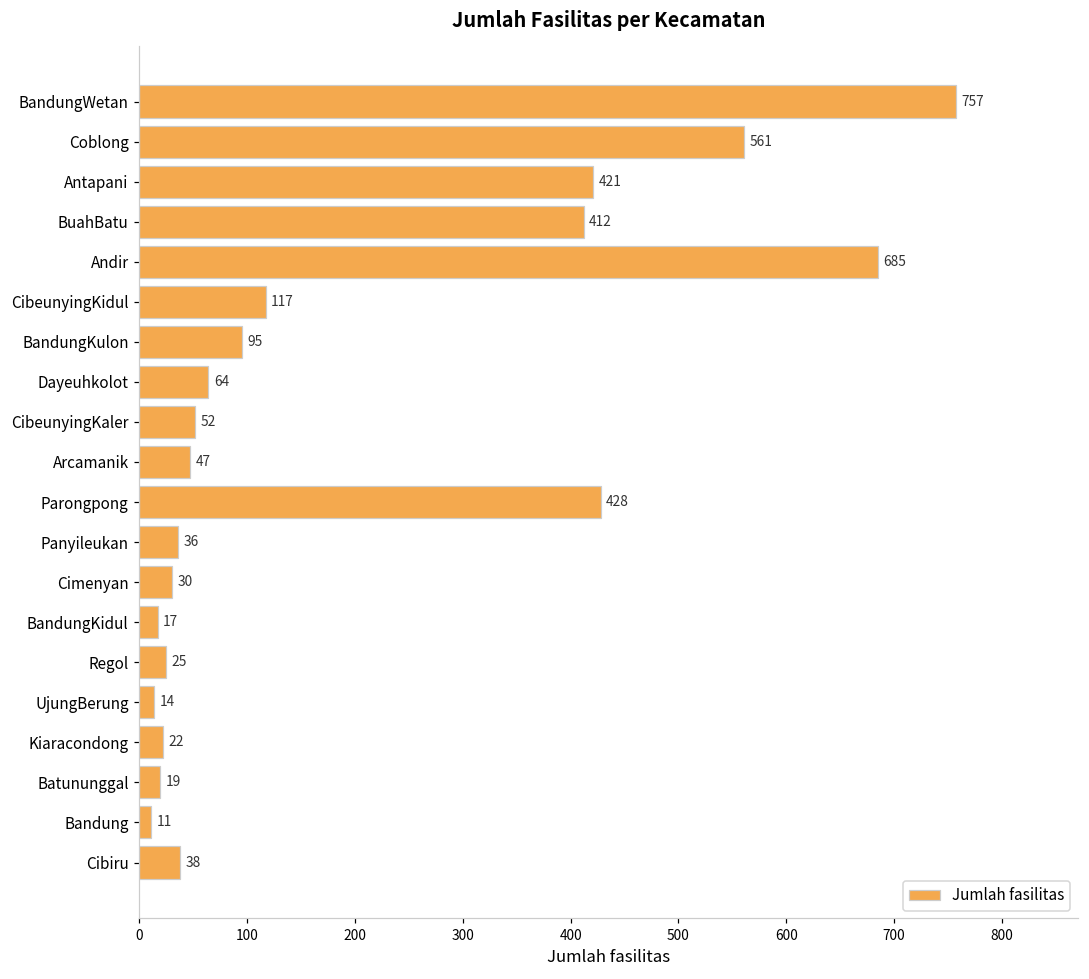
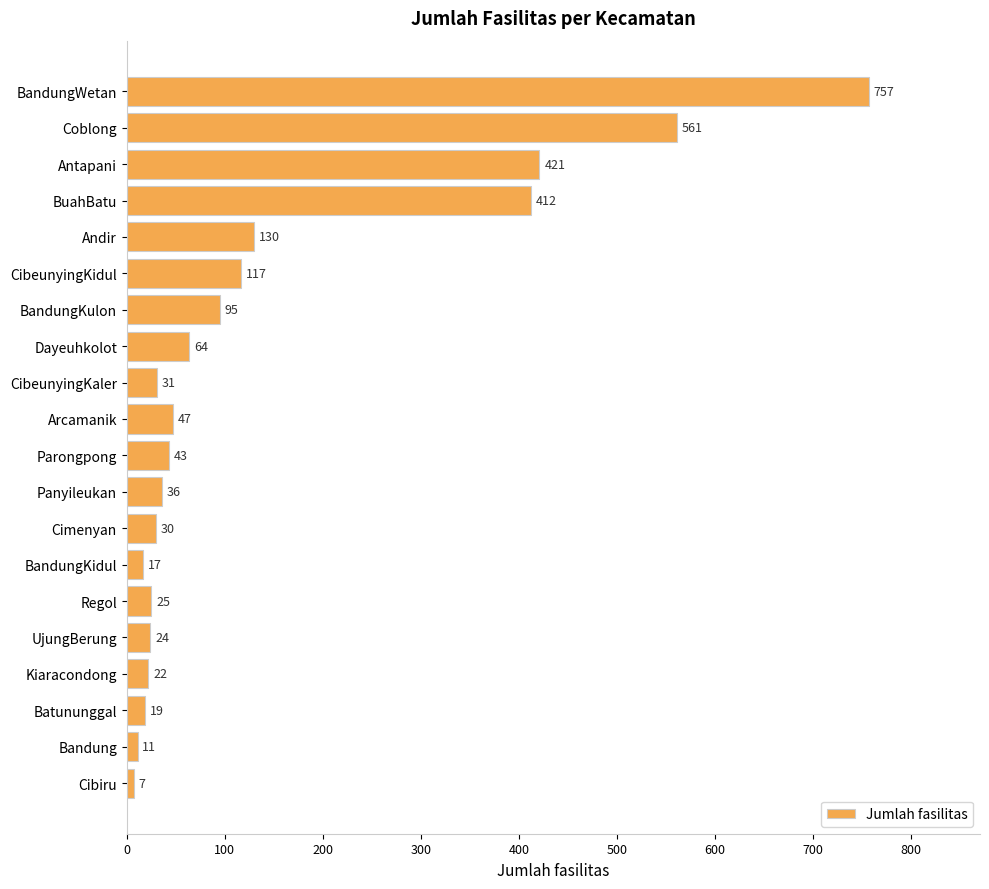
Andir: 685 -> 130
CibeunyingKaler: 52 -> 31
Parongpong: 428 -> 43
UjungBerung: 14 -> 24
Cibiru: 38 -> 7
